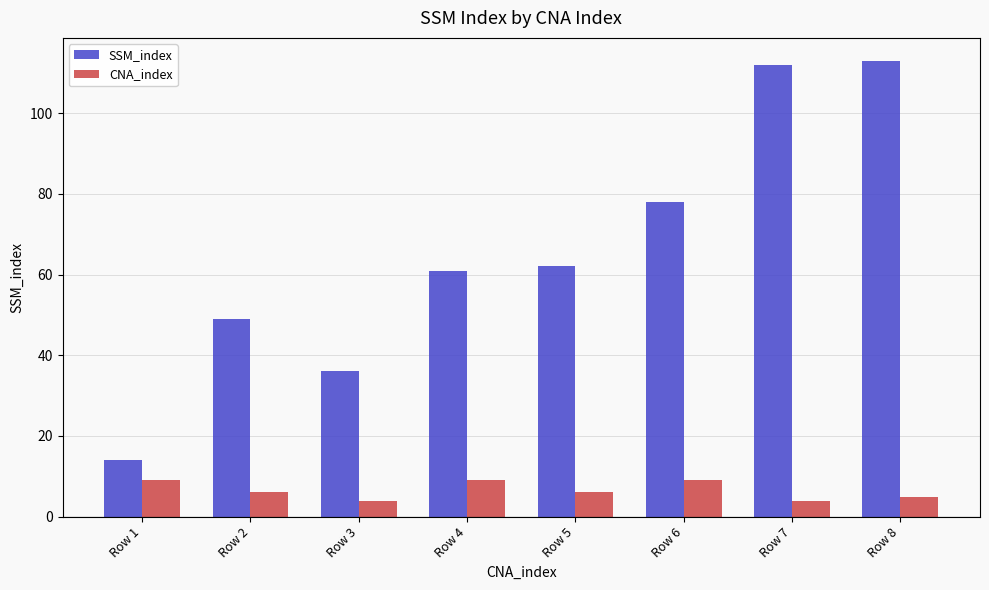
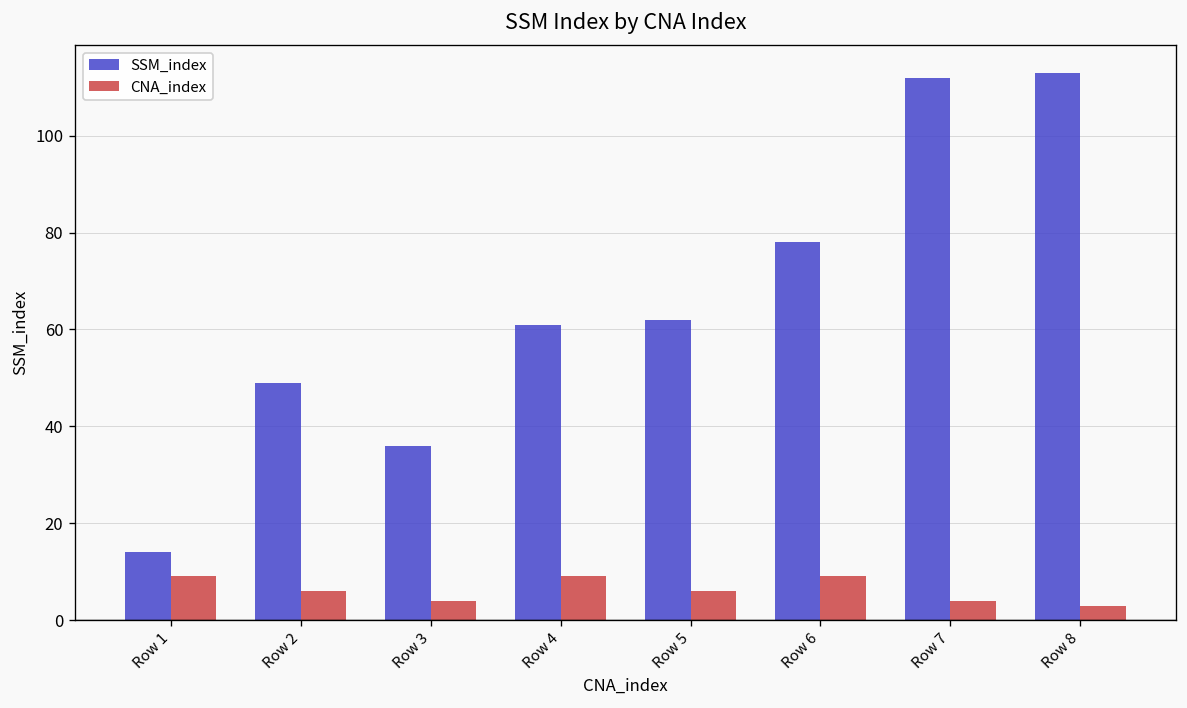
CNA_index, Row 8: 5 -> 3
